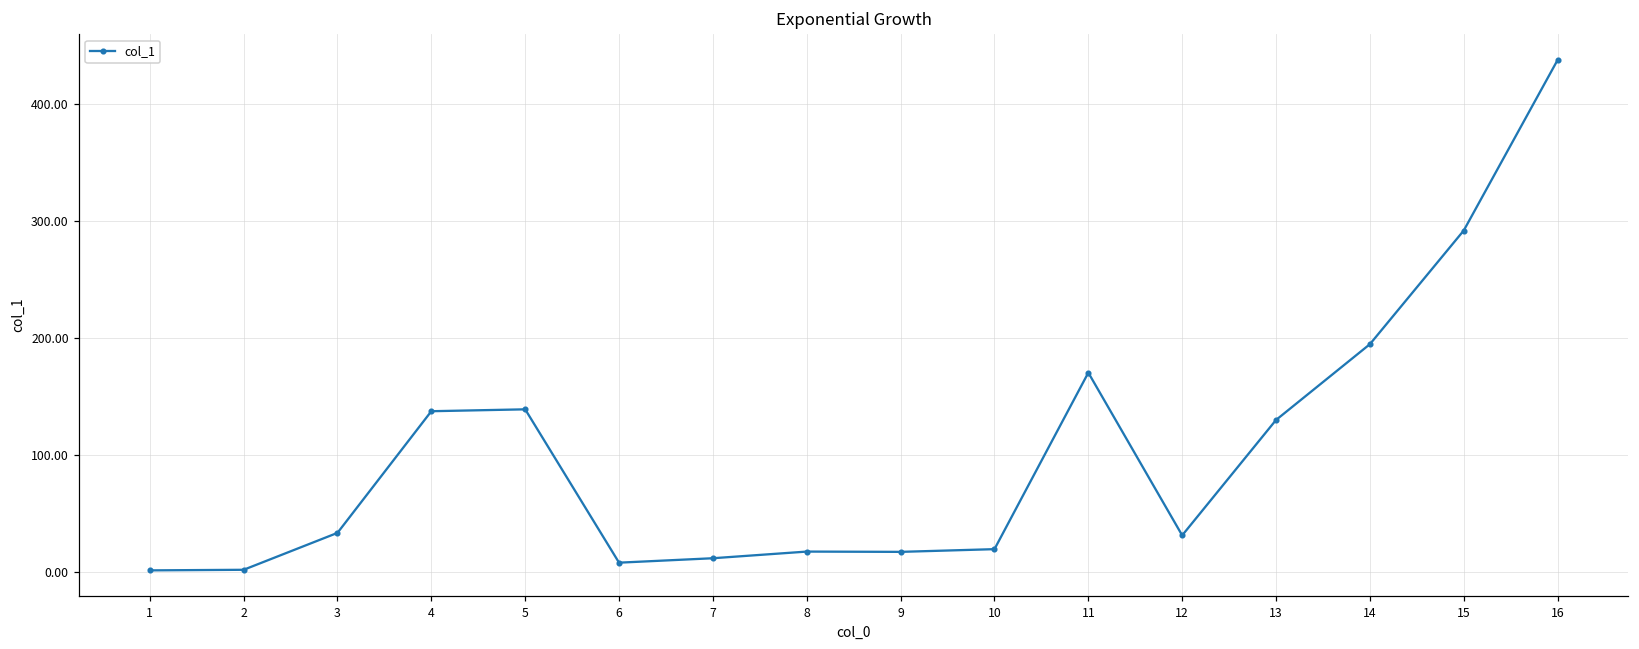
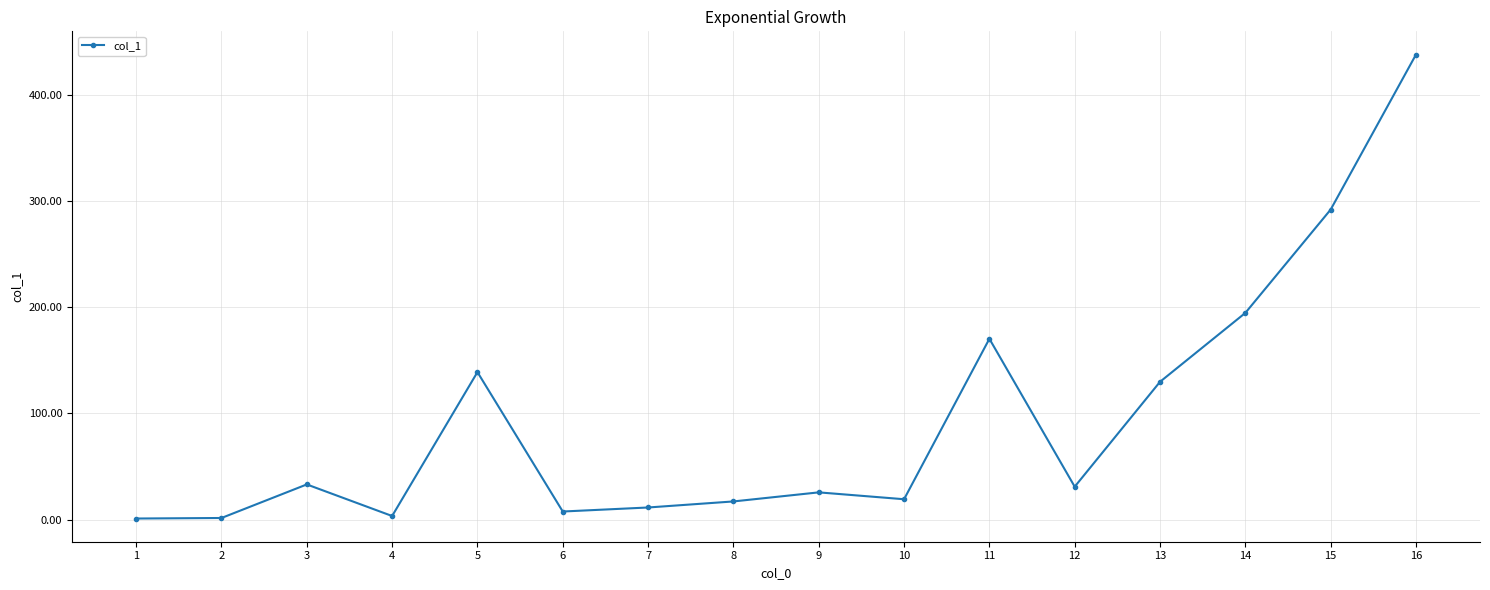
4: 137 -> 3
9: 17 -> 26
